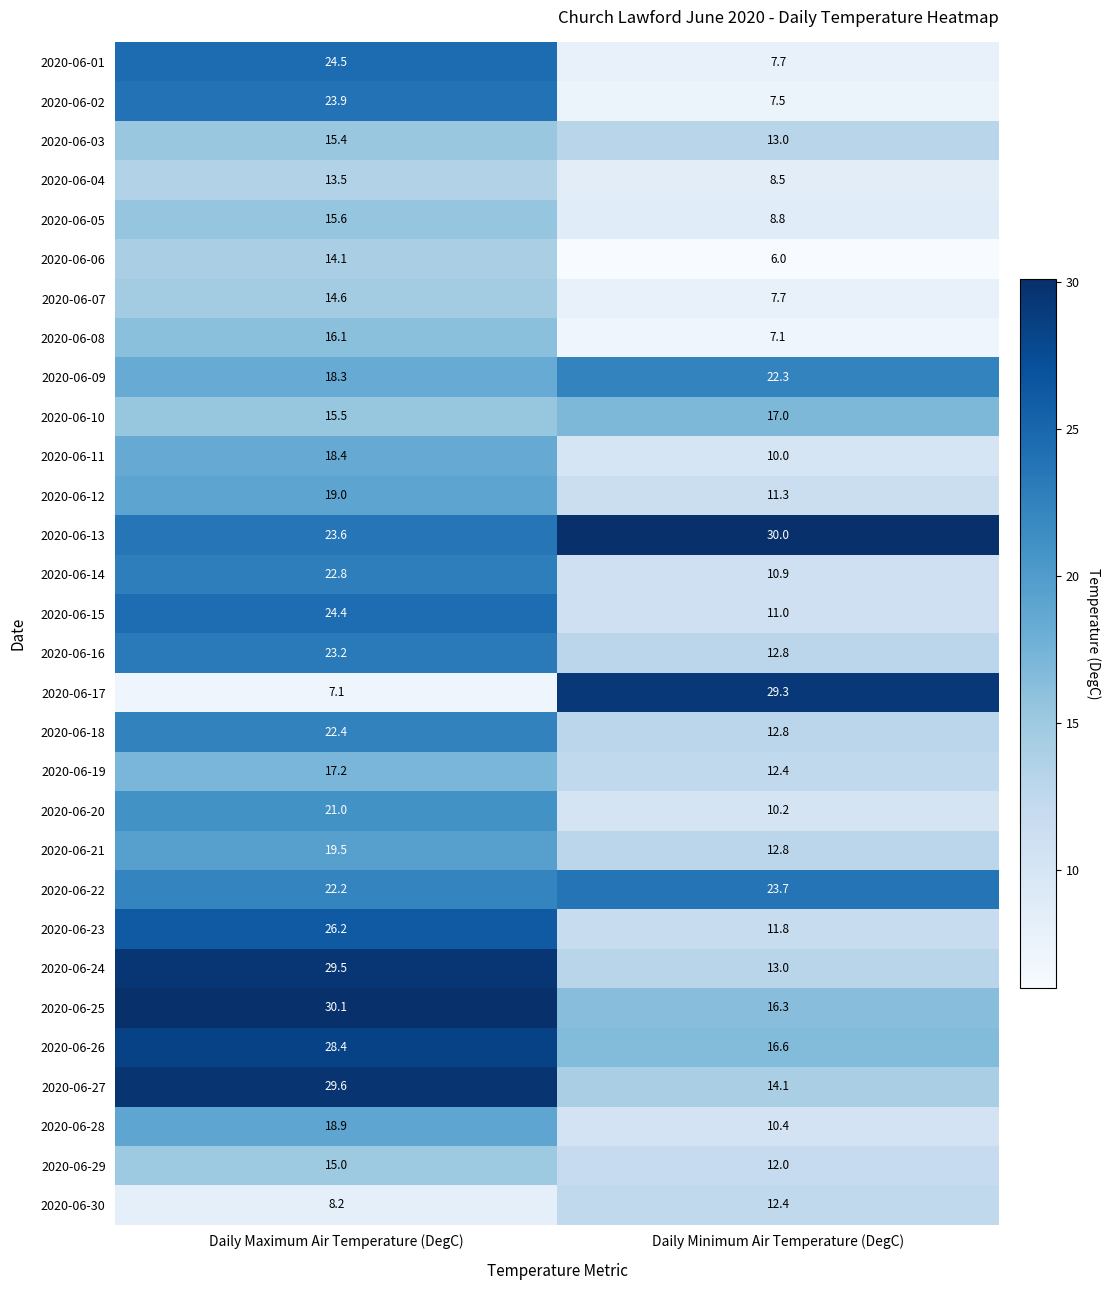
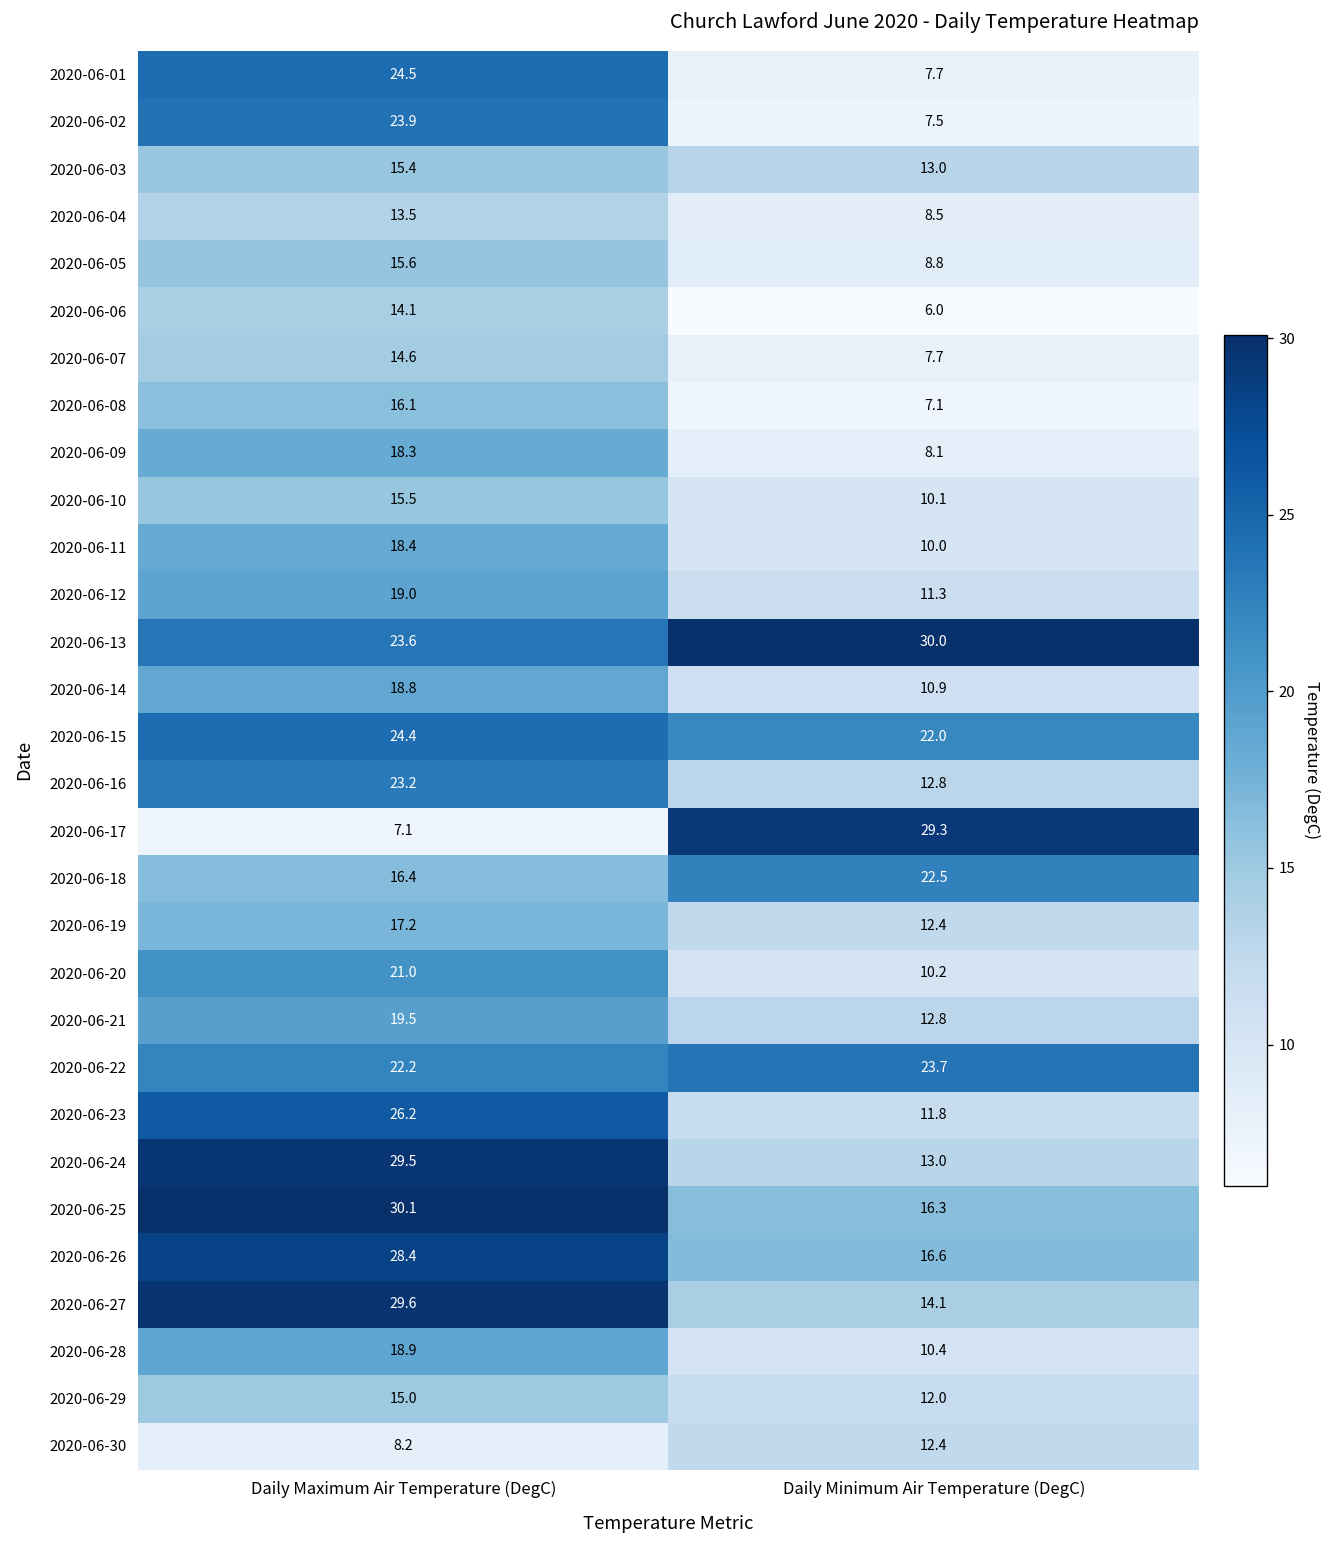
2020-06-09, Daily Minimum Air Temperature (DegC): 22.3 -> 8.1
2020-06-10, Daily Minimum Air Temperature (DegC): 17.0 -> 10.1
2020-06-14, Daily Maximum Air Temperature (DegC): 22.8 -> 18.8
2020-06-15, Daily Minimum Air Temperature (DegC): 11.0 -> 22.0
2020-06-18, Daily Maximum Air Temperature (DegC): 22.4 -> 16.4
2020-06-18, Daily Minimum Air Temperature (DegC): 12.8 -> 22.5
